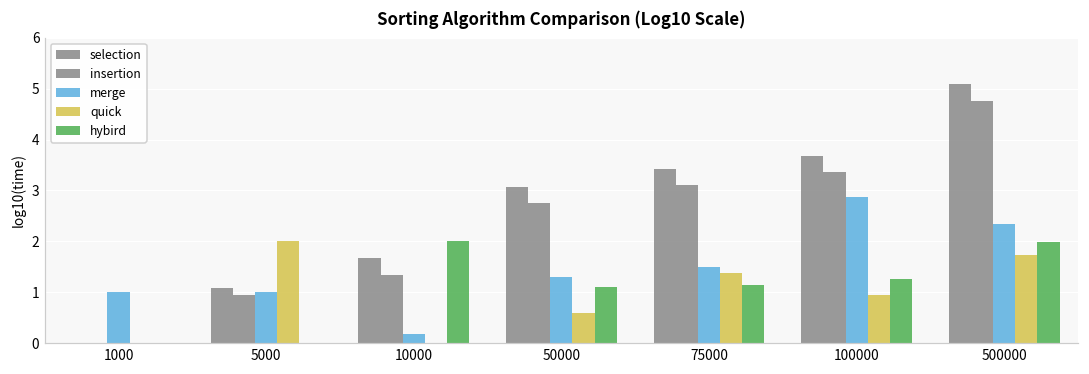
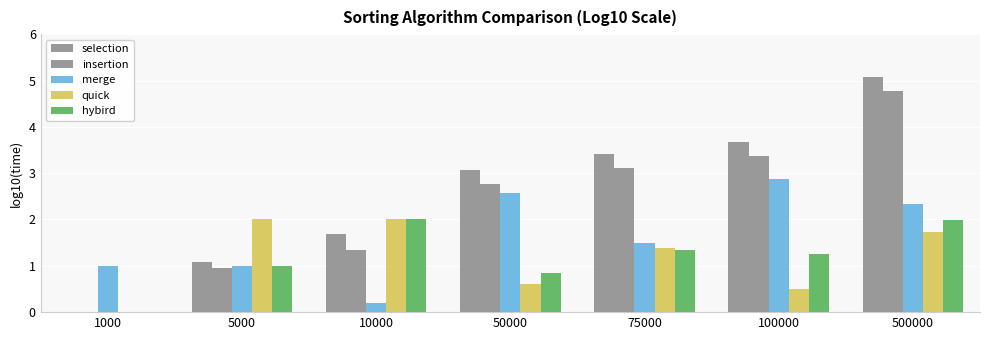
hybird, 5000: 0 -> 1
quick, 10000: 0 -> 2
merge, 50000: 1.3 -> 2.6
hybird, 50000: 1.1 -> 0.8
hybird, 75000: 1.1 -> 1.3
quick, 100000: 1.0 -> 0.5
